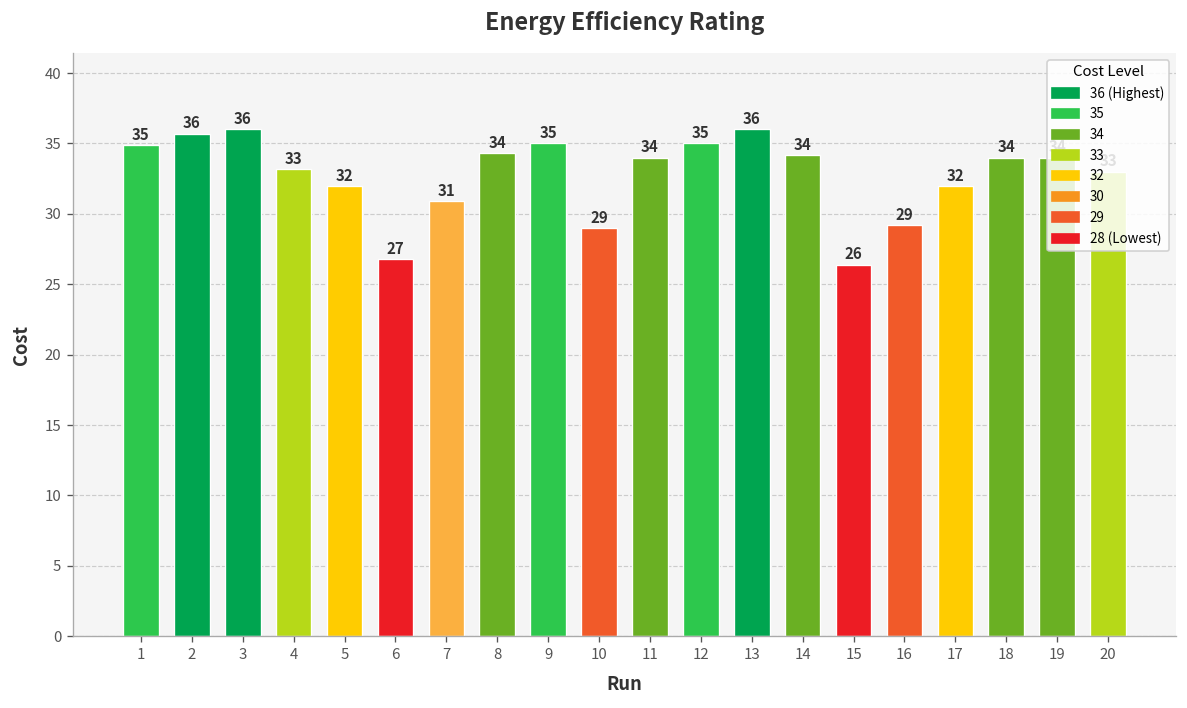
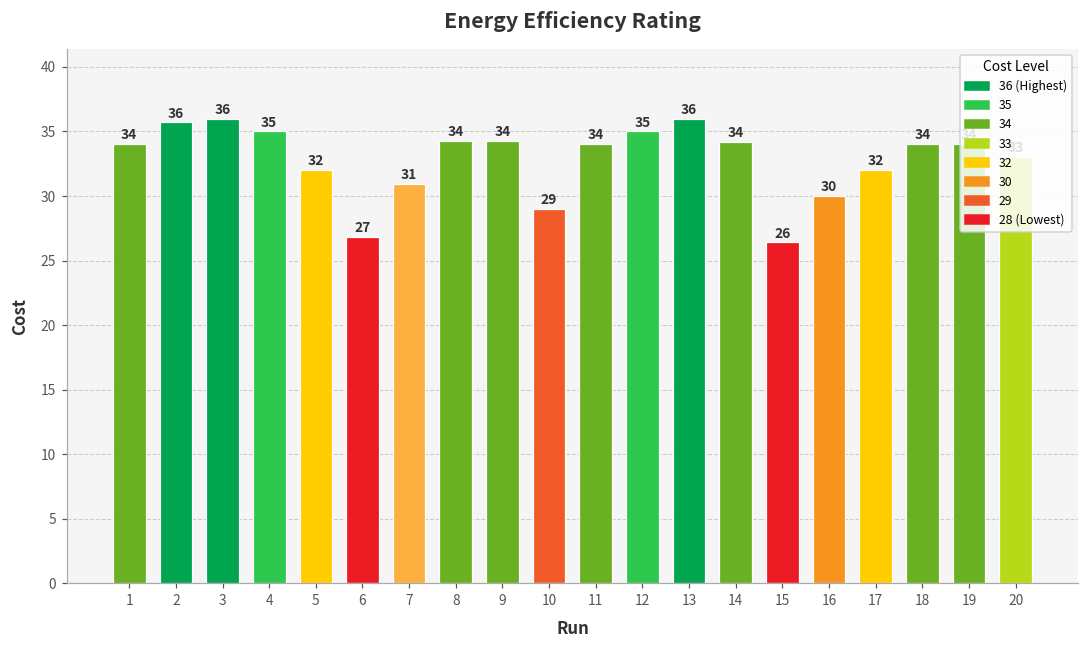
1: 35 -> 34
4: 33 -> 35
9: 35 -> 34
16: 29 -> 30
